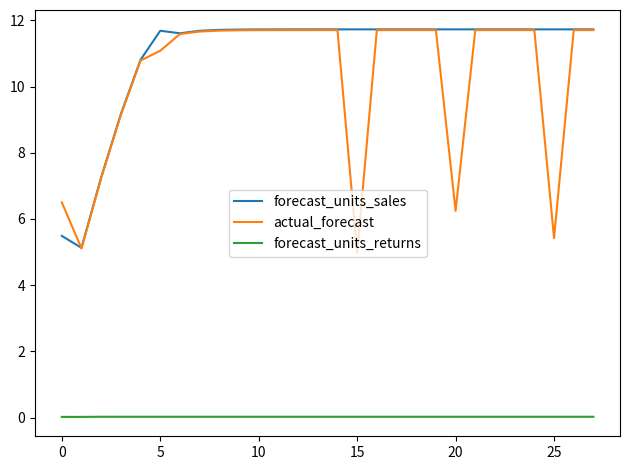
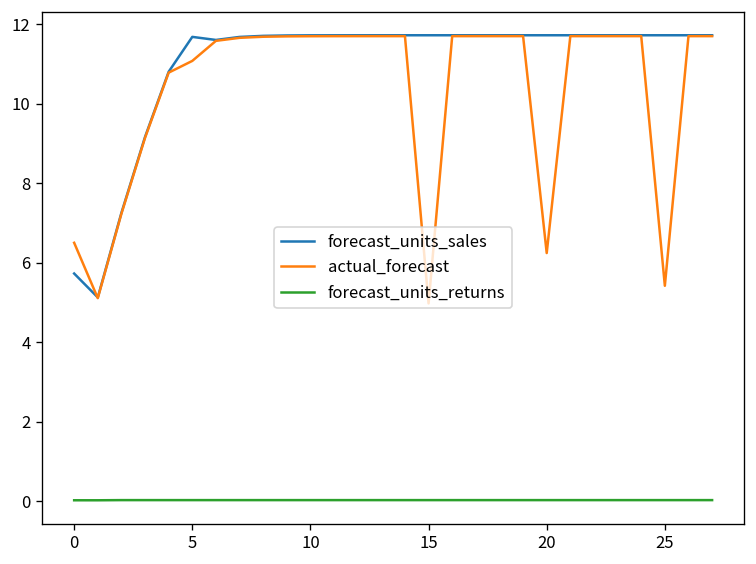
forecast_units_sales, 0: 5.5 -> 5.7
